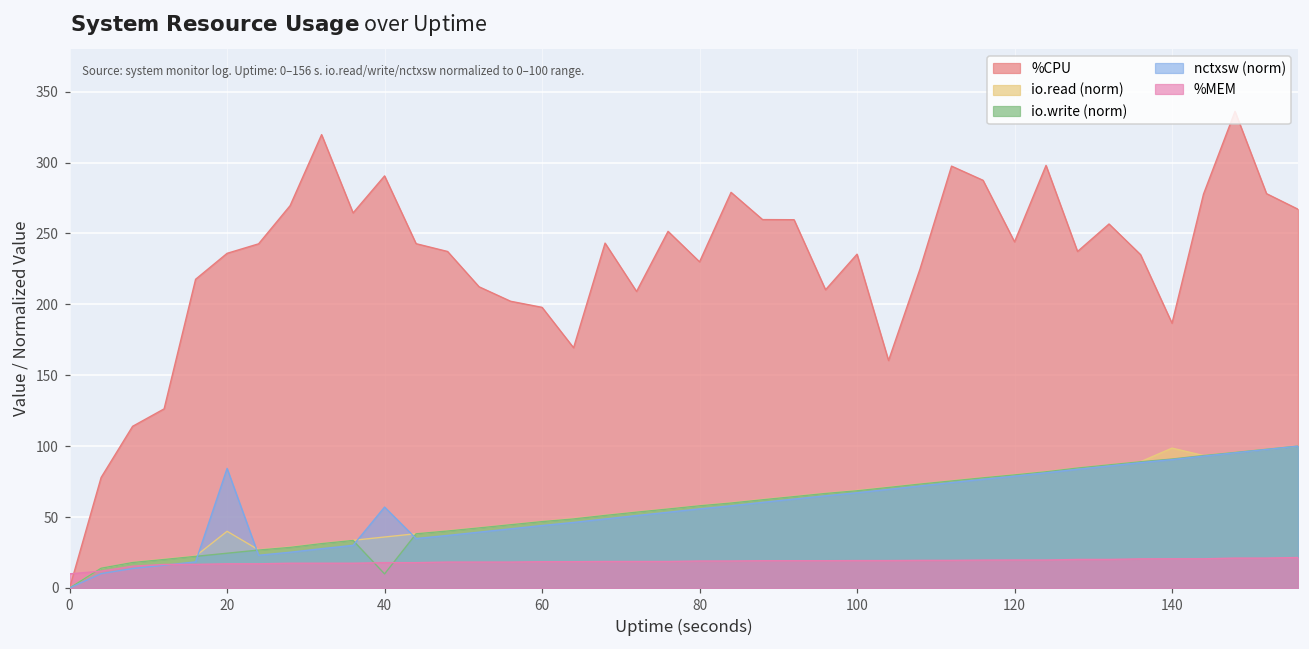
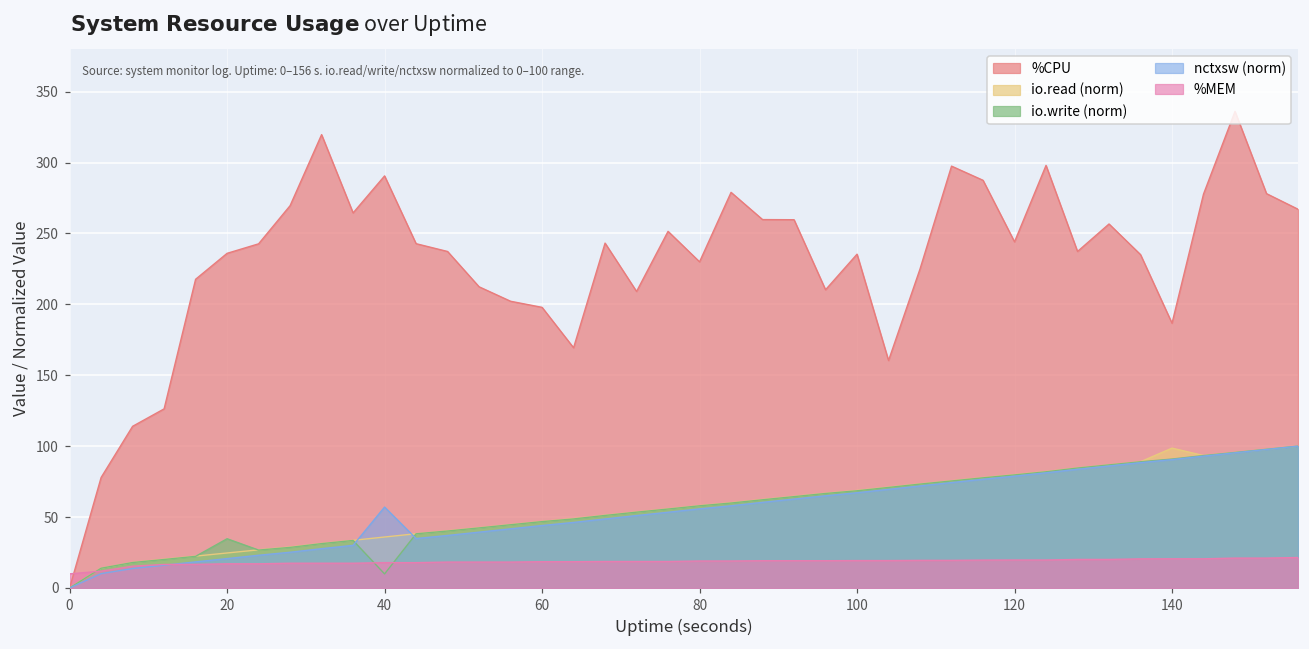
io.read (norm), 20: 40 -> 25
io.write (norm), 20: 24 -> 35
nctxsw (norm), 20: 84 -> 21
